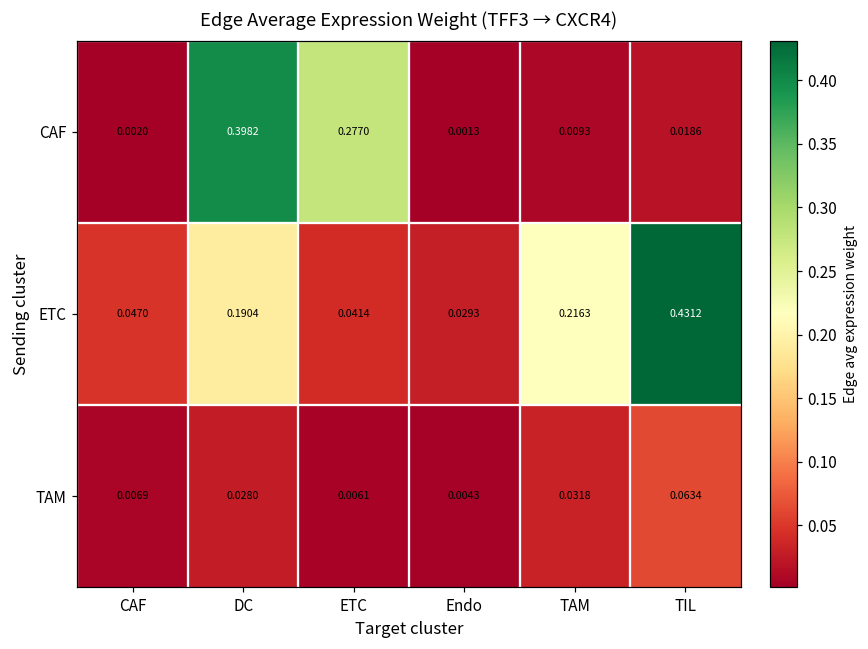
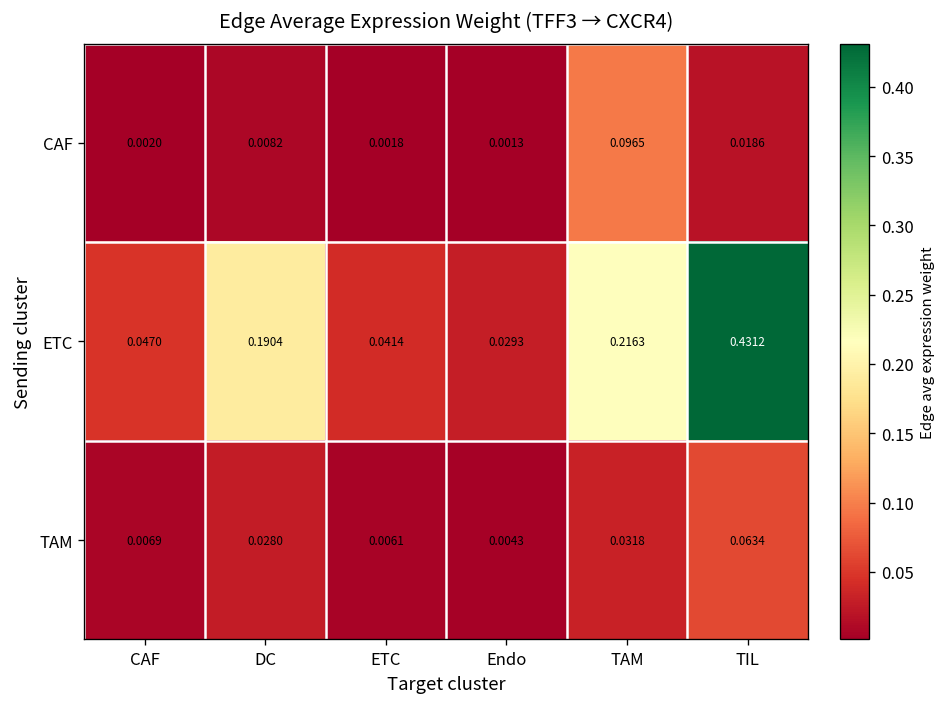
CAF, DC: 0.3982 -> 0.0082
CAF, ETC: 0.2770 -> 0.0018
CAF, TAM: 0.0093 -> 0.0965
